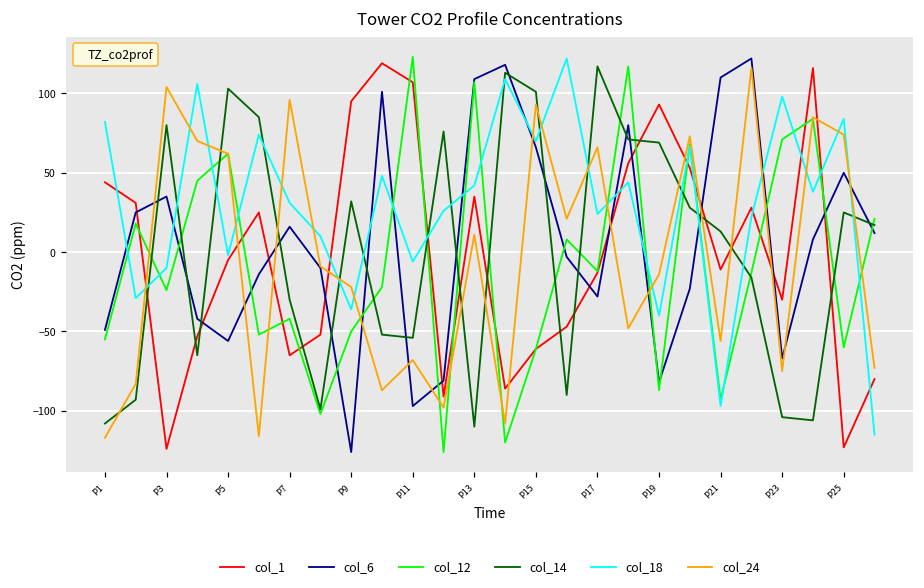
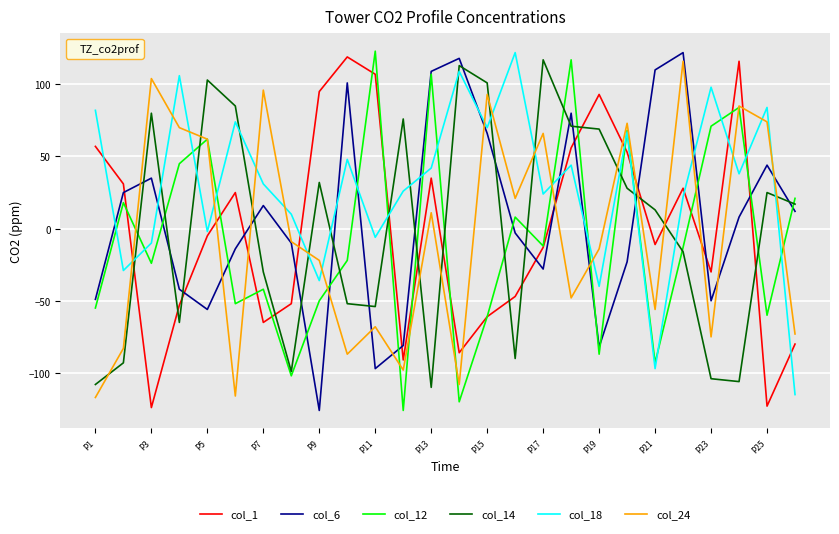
col_1, P1: 44 -> 57
col_6, P23: -67 -> -50
col_6, P25: 50 -> 44
